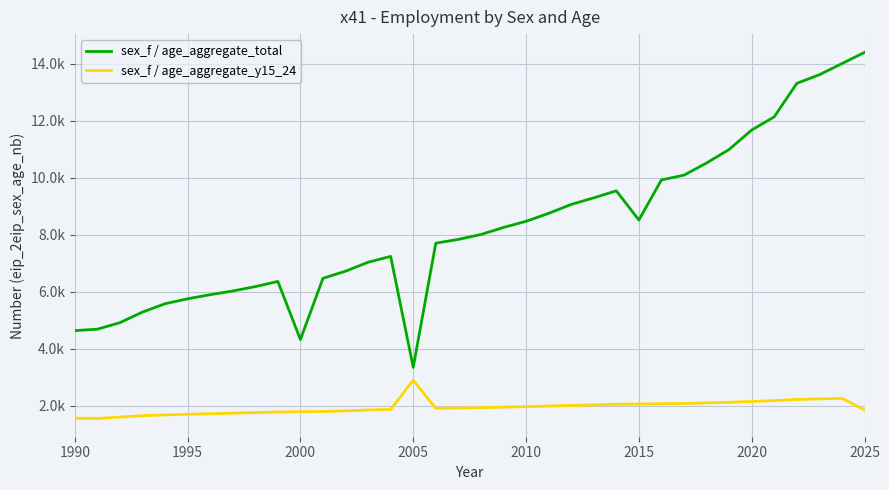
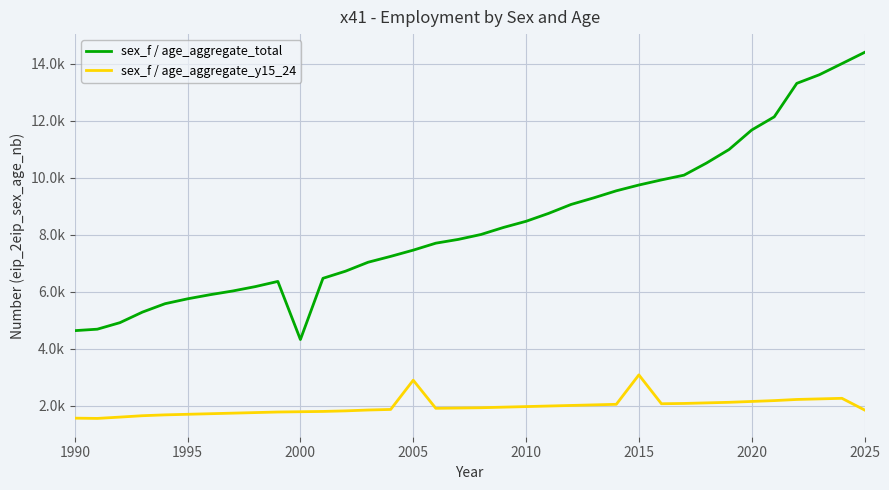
sex_f / age_aggregate_total, 2005: 3300 -> 7500
sex_f / age_aggregate_total, 2015: 8500 -> 9700
sex_f / age_aggregate_y15_24, 2015: 2100 -> 3100
